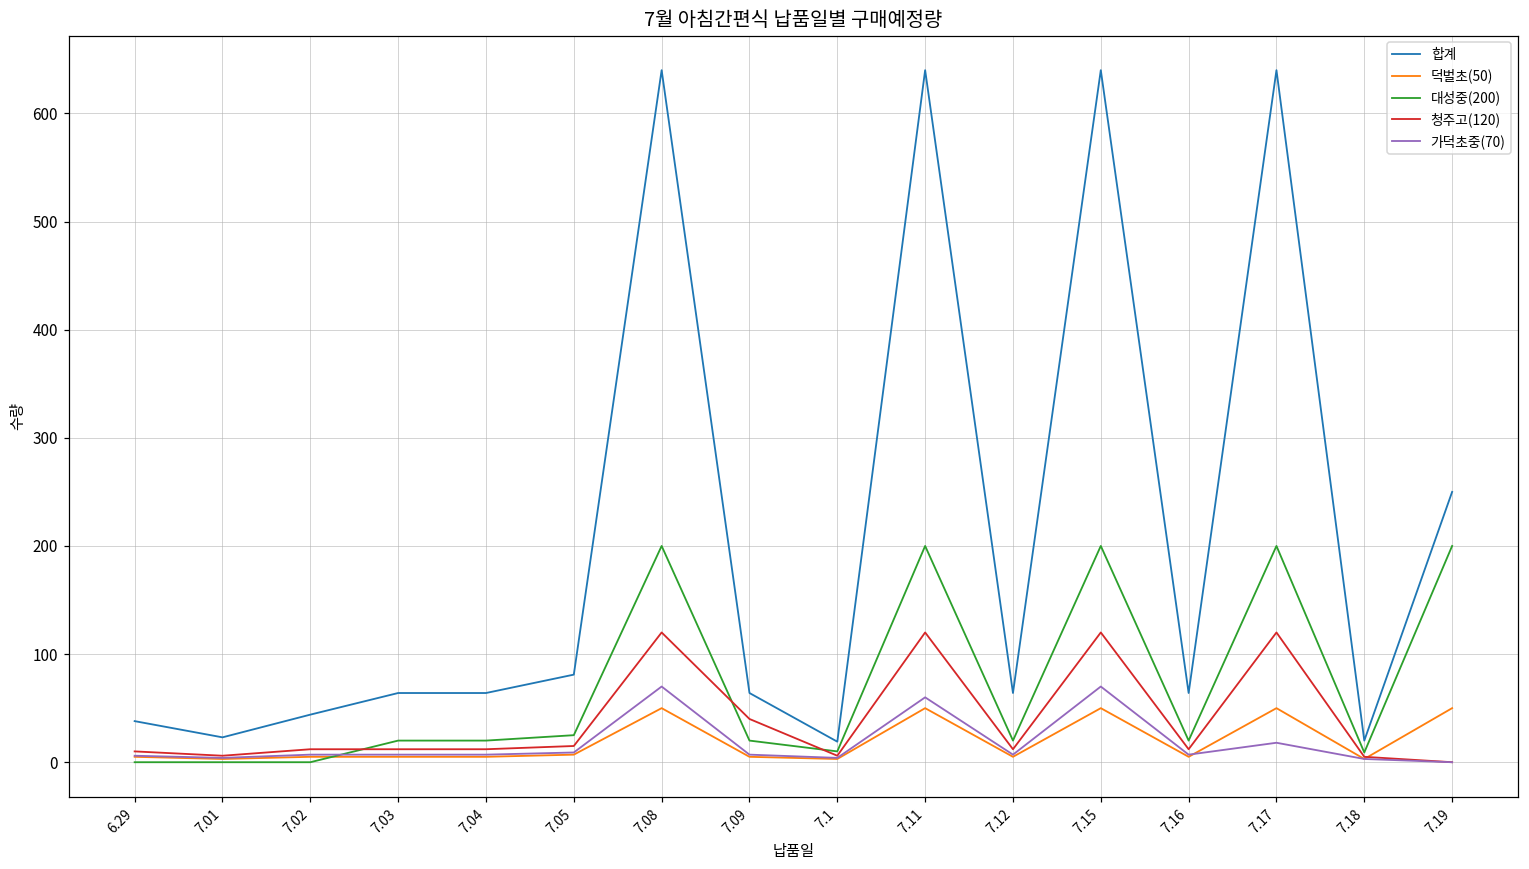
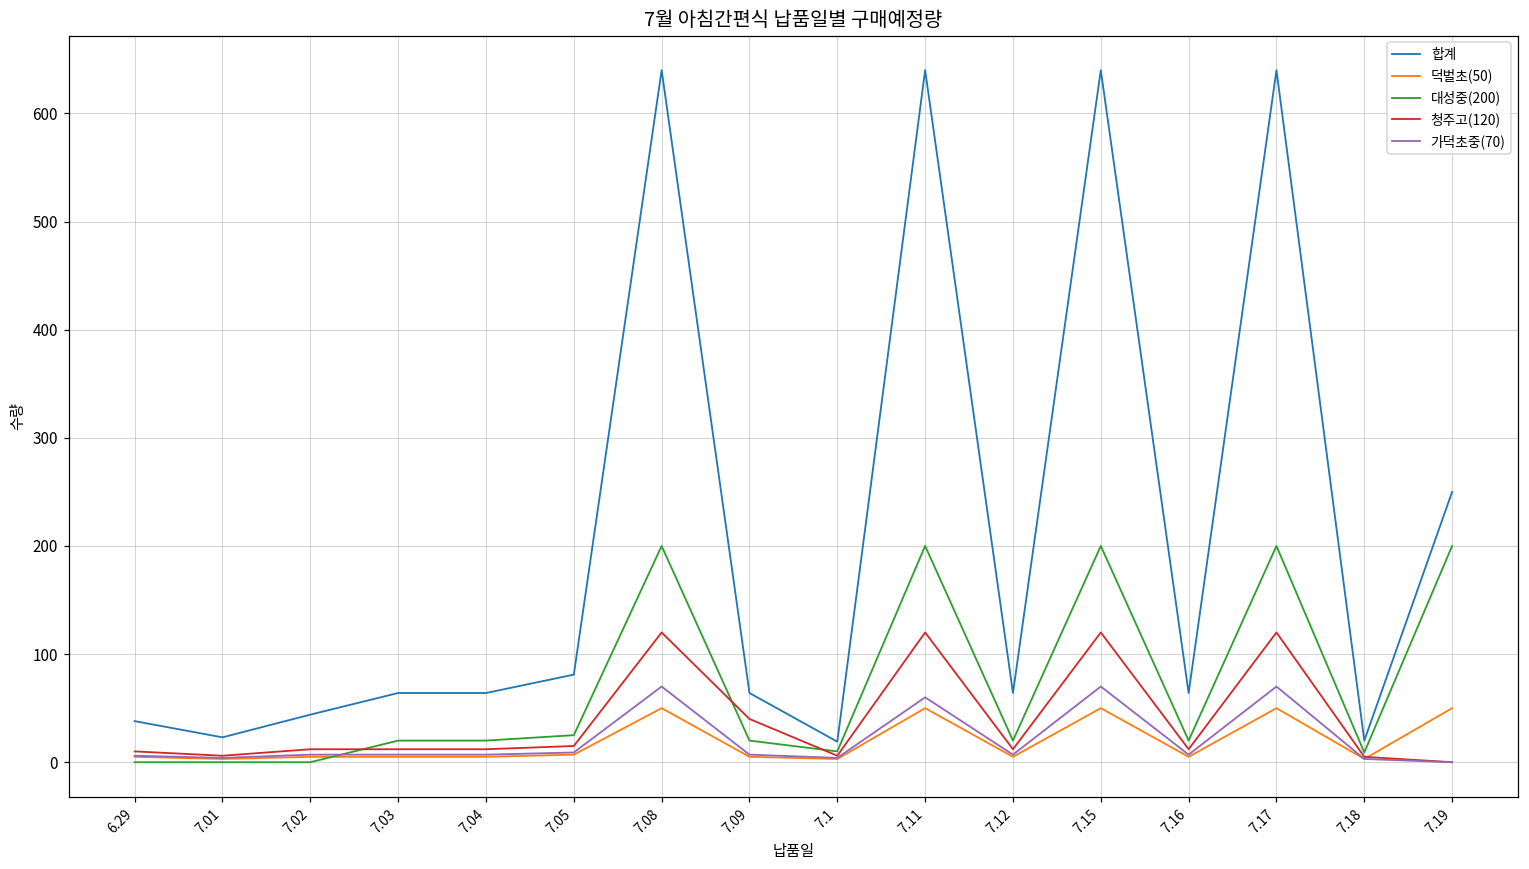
가덕초중(70), 7.17: 20 -> 70
